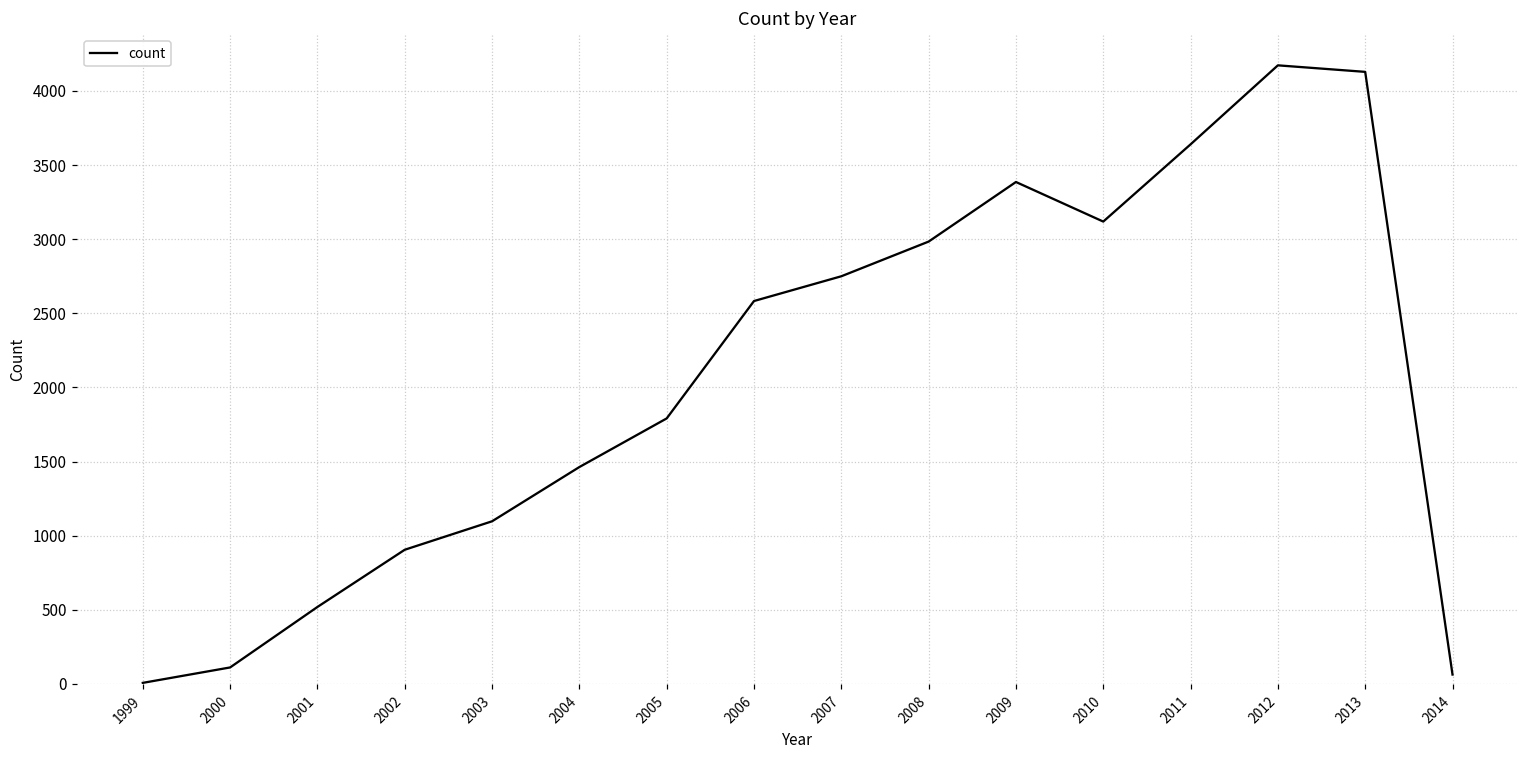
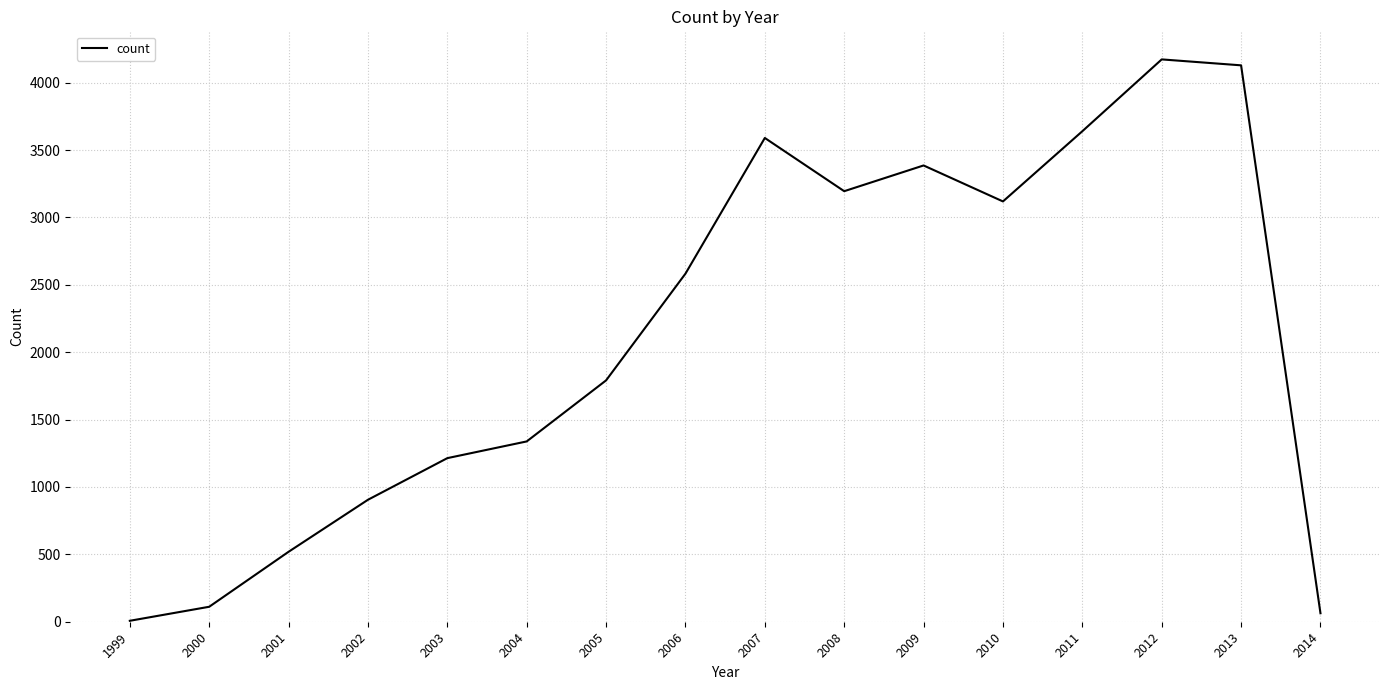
2003: 1100 -> 1210
2004: 1460 -> 1340
2007: 2750 -> 3590
2008: 2980 -> 3200
